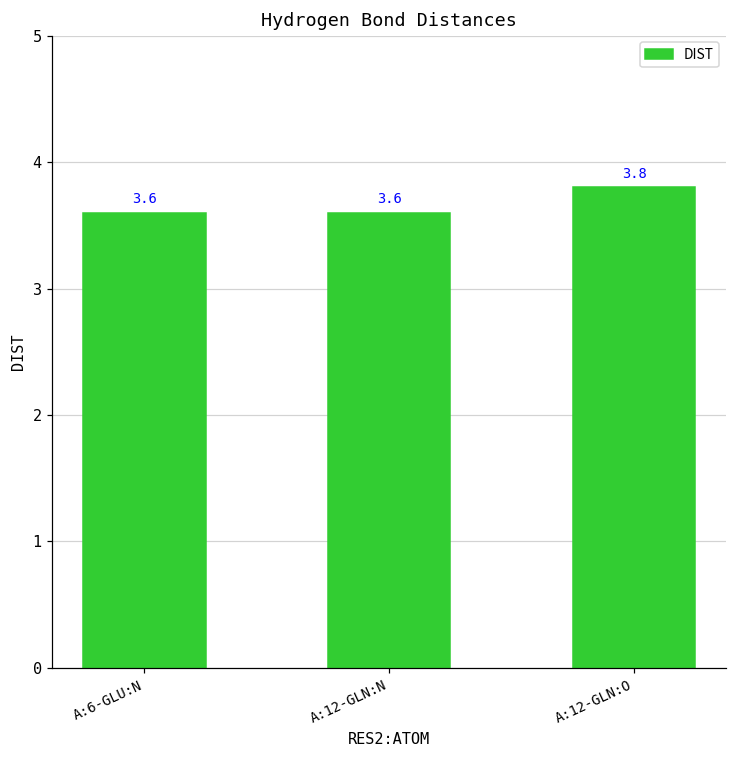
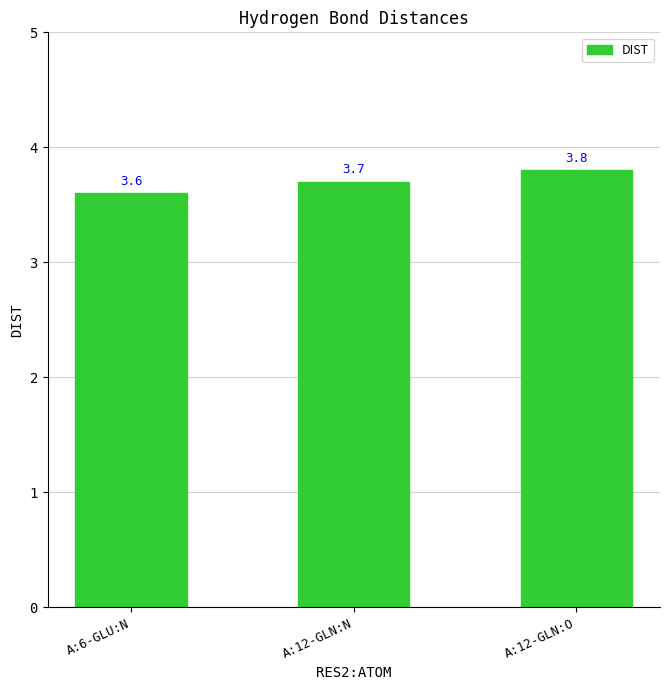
A:12-GLN:N: 3.6 -> 3.7
